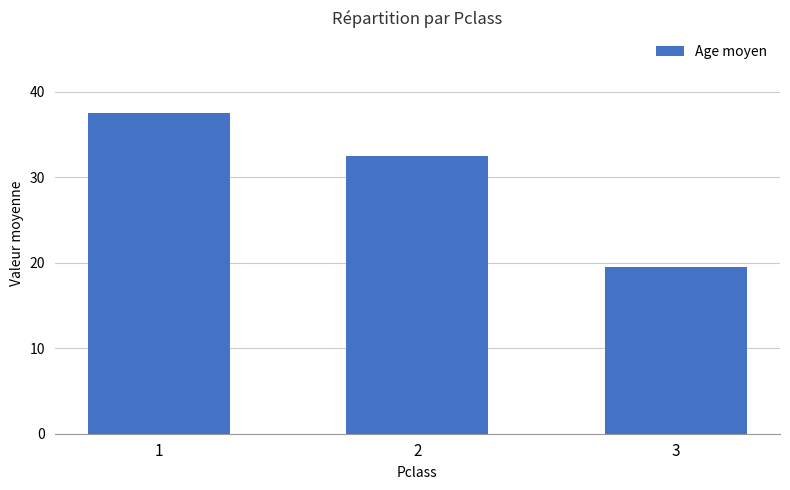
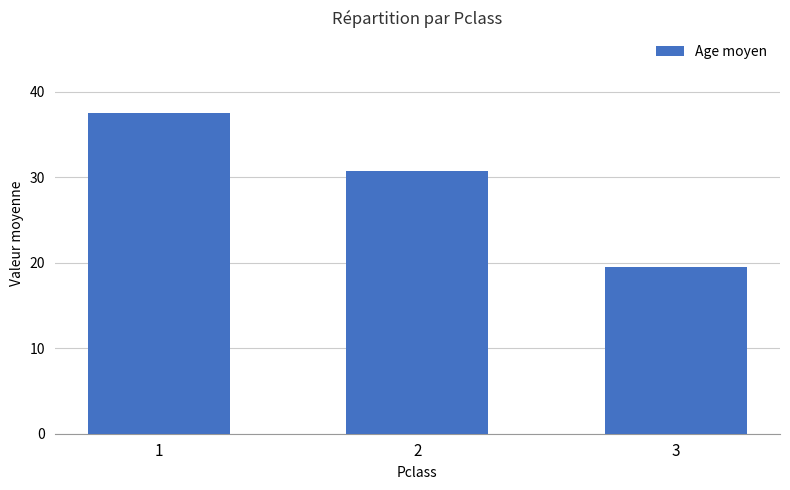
2: 32 -> 31
